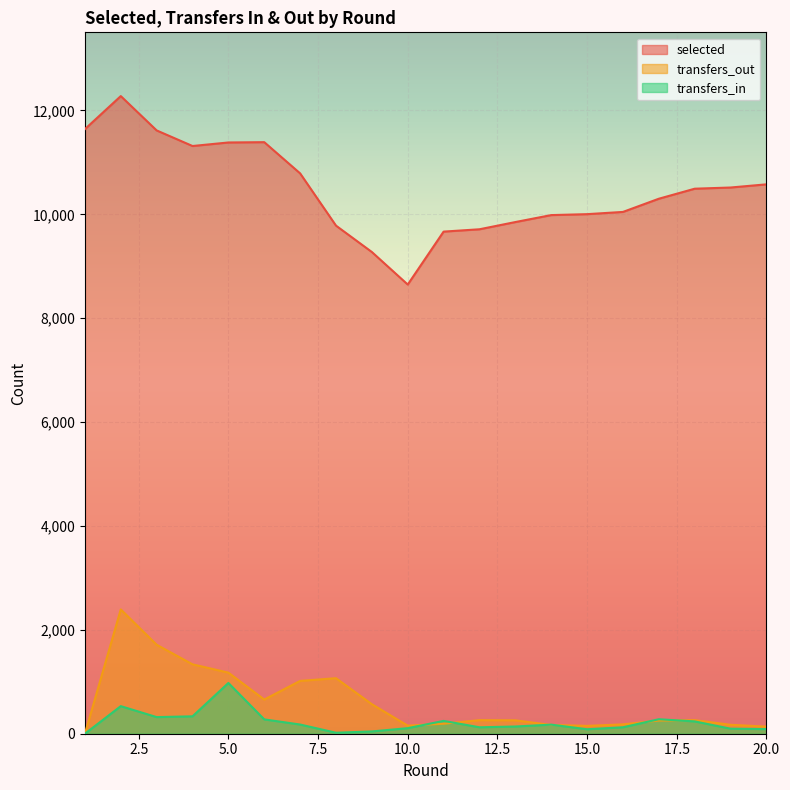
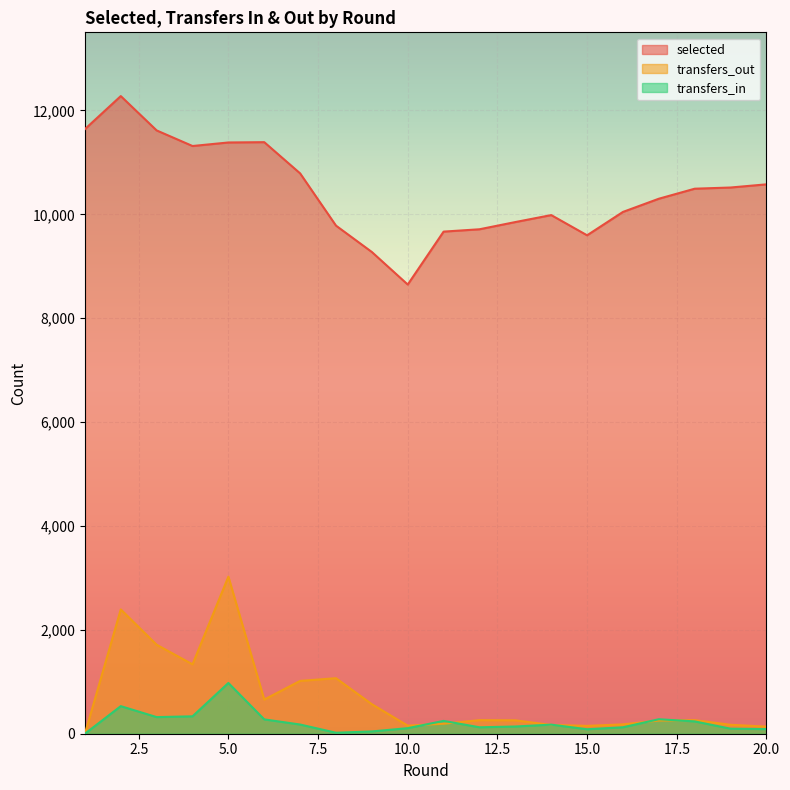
transfers_out, 5.0: 1,200 -> 3,000
selected, 15.0: 10,000 -> 9,600
